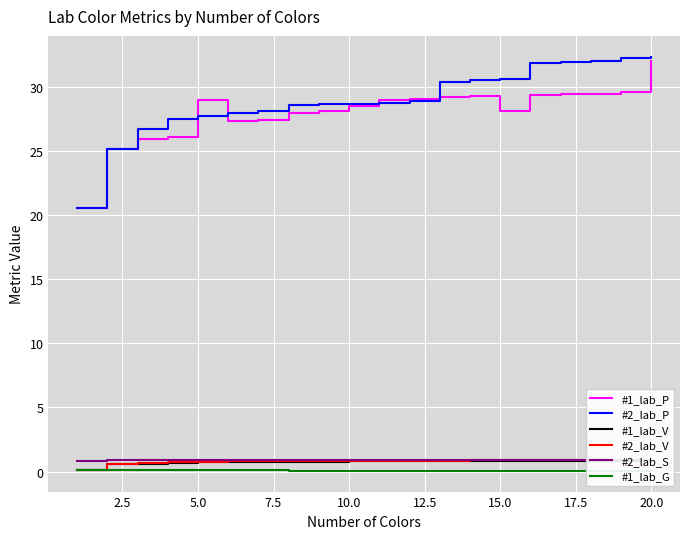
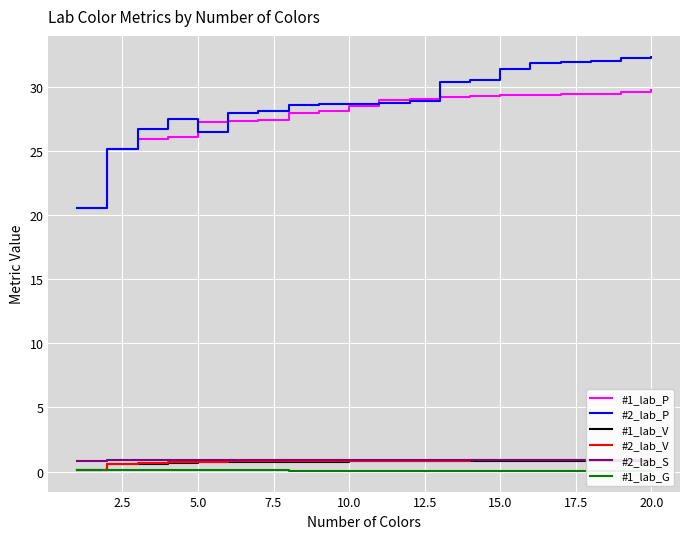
#1_lab_P, 5.0: 29.0 -> 27.2
#2_lab_P, 5.0: 27.7 -> 26.5
#1_lab_P, 15.0: 28.1 -> 29.3
#2_lab_P, 15.0: 30.6 -> 31.4
#1_lab_P, 20.0: 32.0 -> 29.8
